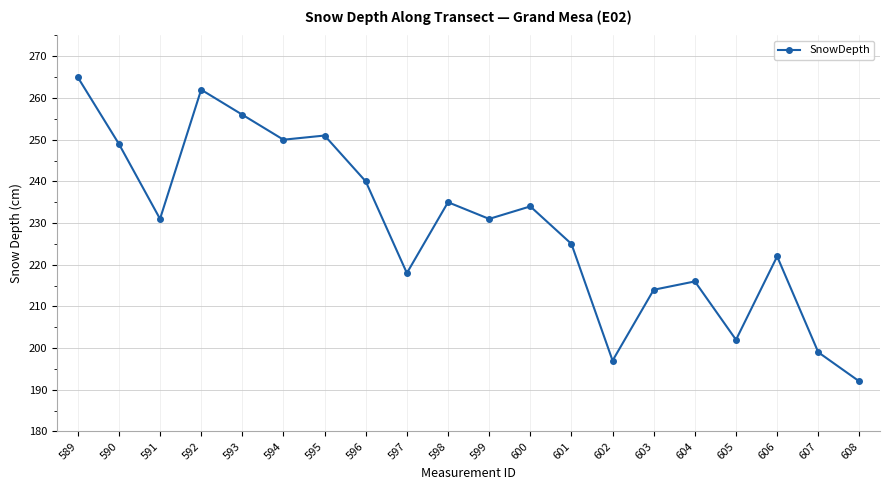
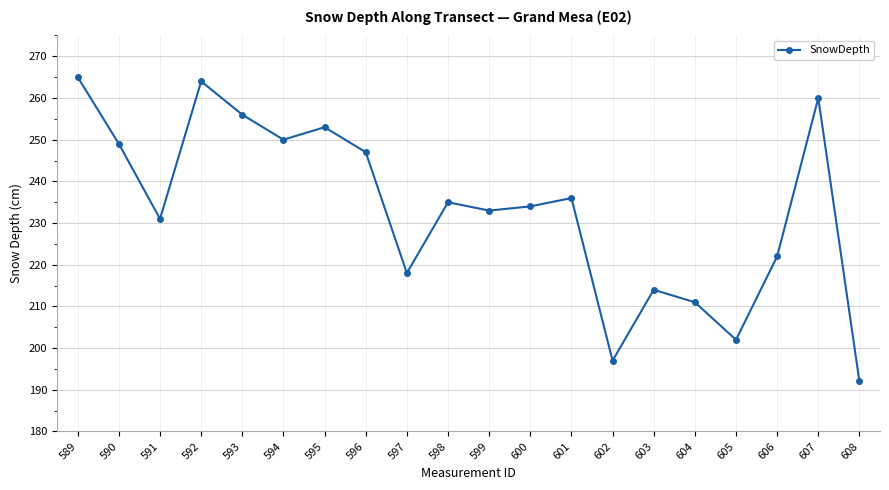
592: 262 -> 264
595: 251 -> 253
596: 240 -> 247
599: 231 -> 233
601: 225 -> 236
604: 216 -> 211
607: 199 -> 260
